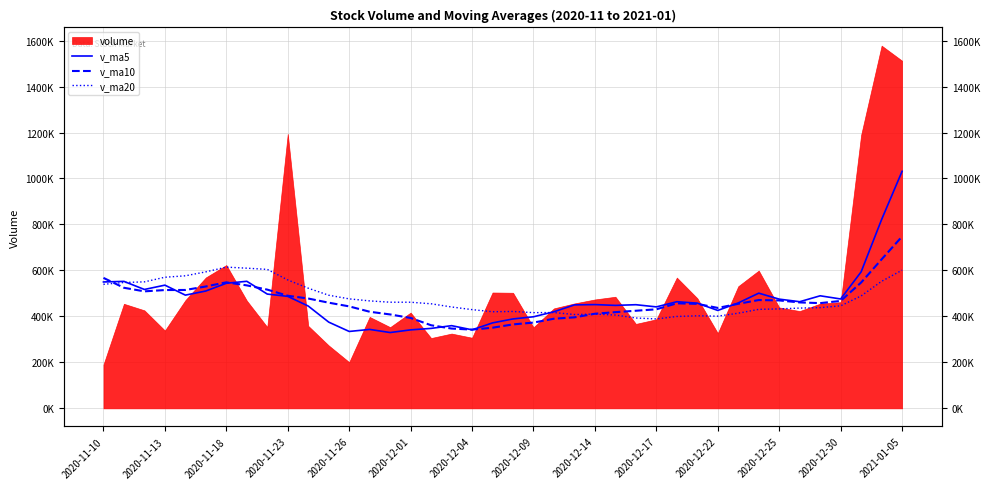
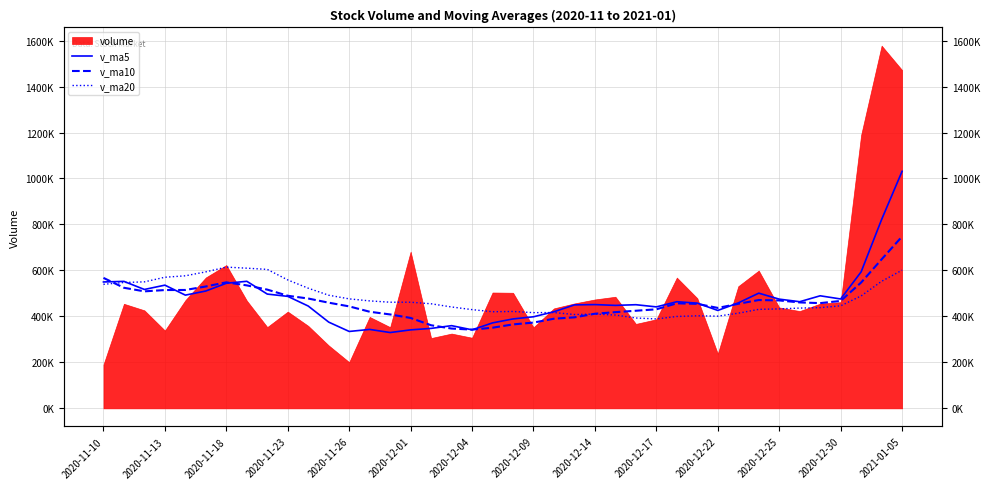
volume, 2020-11-23: 1190000 -> 420000
volume, 2020-12-01: 420000 -> 680000
volume, 2020-12-22: 330000 -> 240000
volume, 2021-01-05: 1510000 -> 1470000
